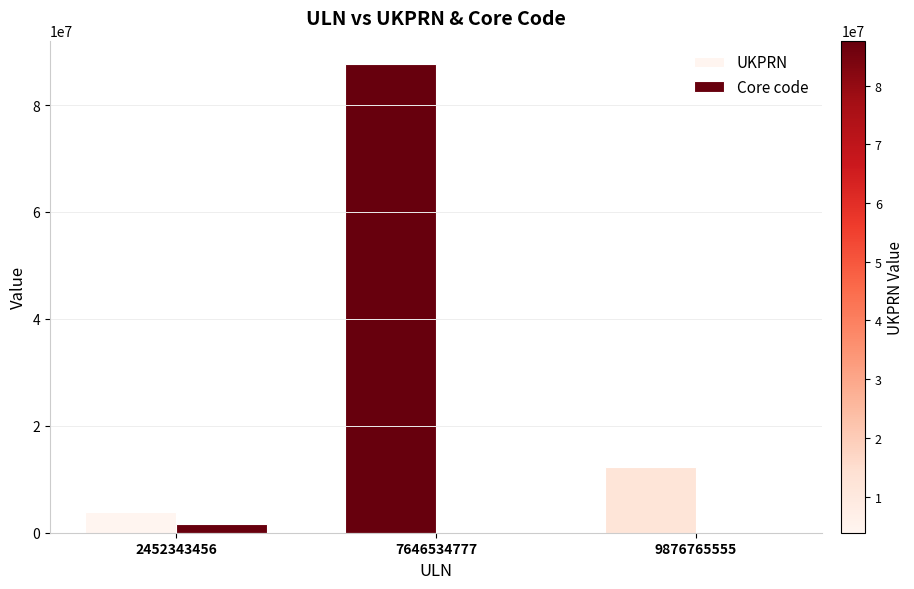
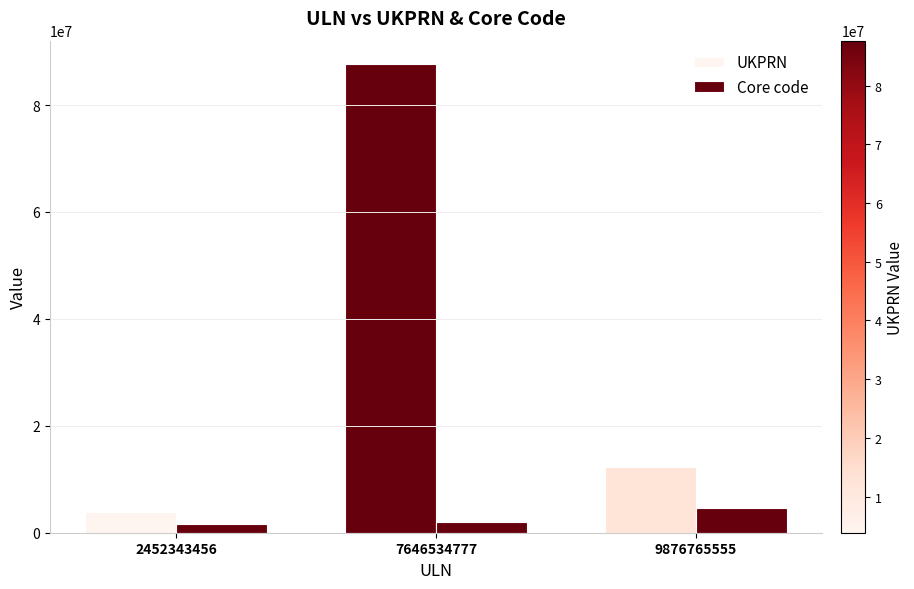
Core code, 7646534777: 0 -> 2000000
Core code, 9876765555: 0 -> 5000000
